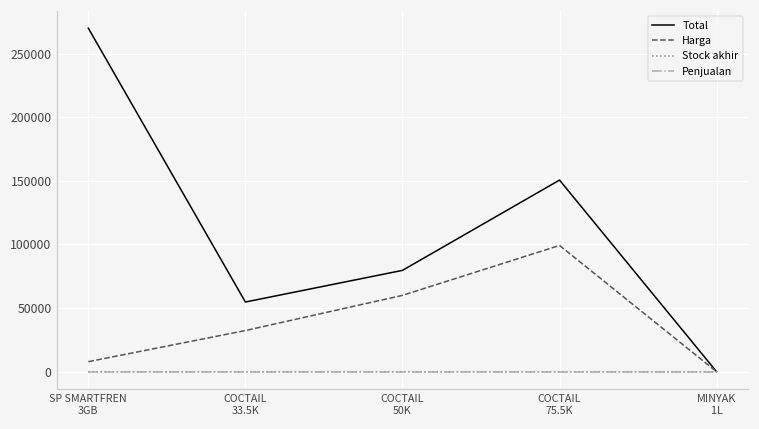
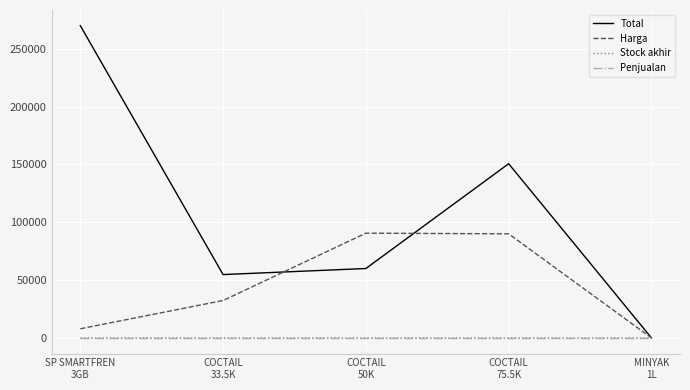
Total, COCTAIL 50K: 80000 -> 60000
Harga, COCTAIL 50K: 60000 -> 91000
Harga, COCTAIL 75.5K: 99000 -> 90000
